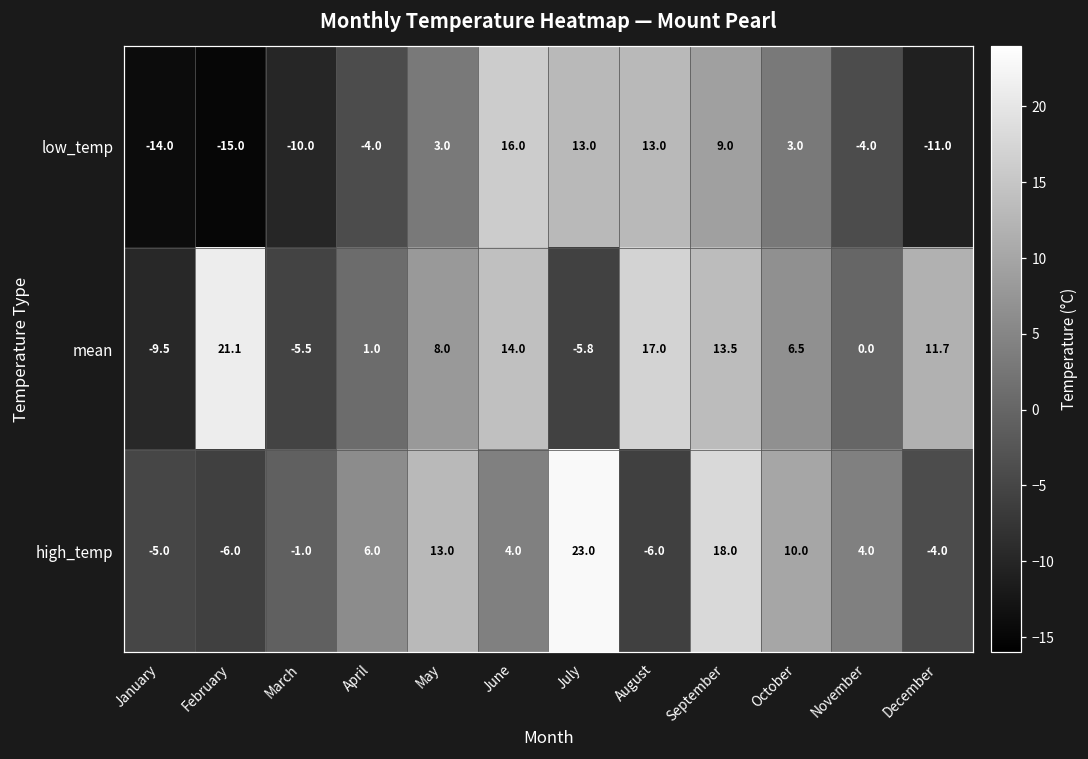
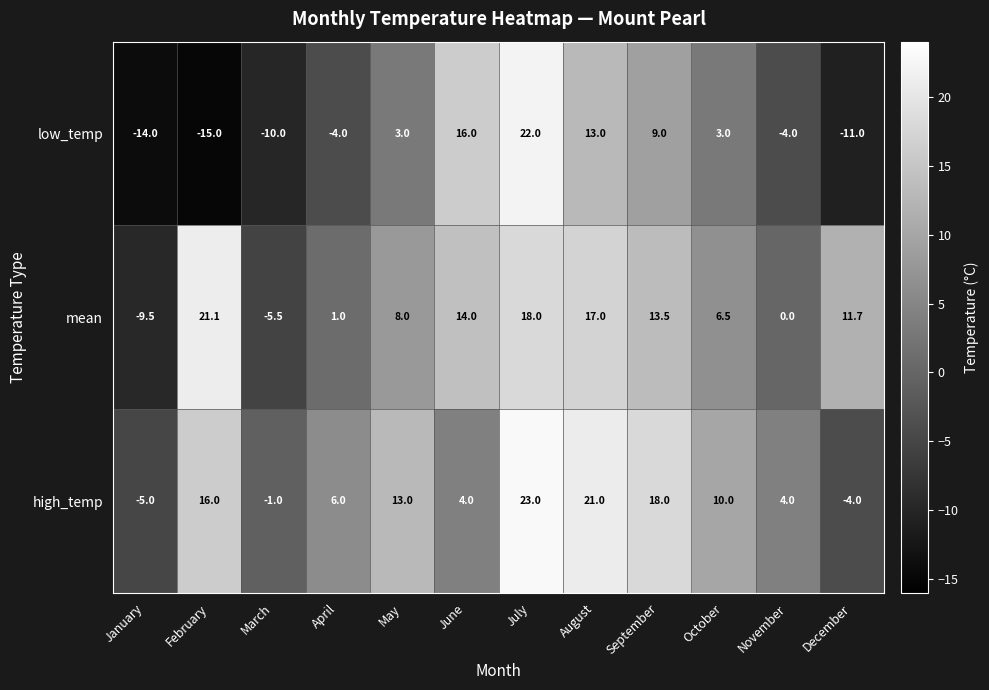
low_temp, July: 13.0 -> 22.0
mean, July: -5.8 -> 18.0
high_temp, February: -6.0 -> 16.0
high_temp, August: -6.0 -> 21.0
